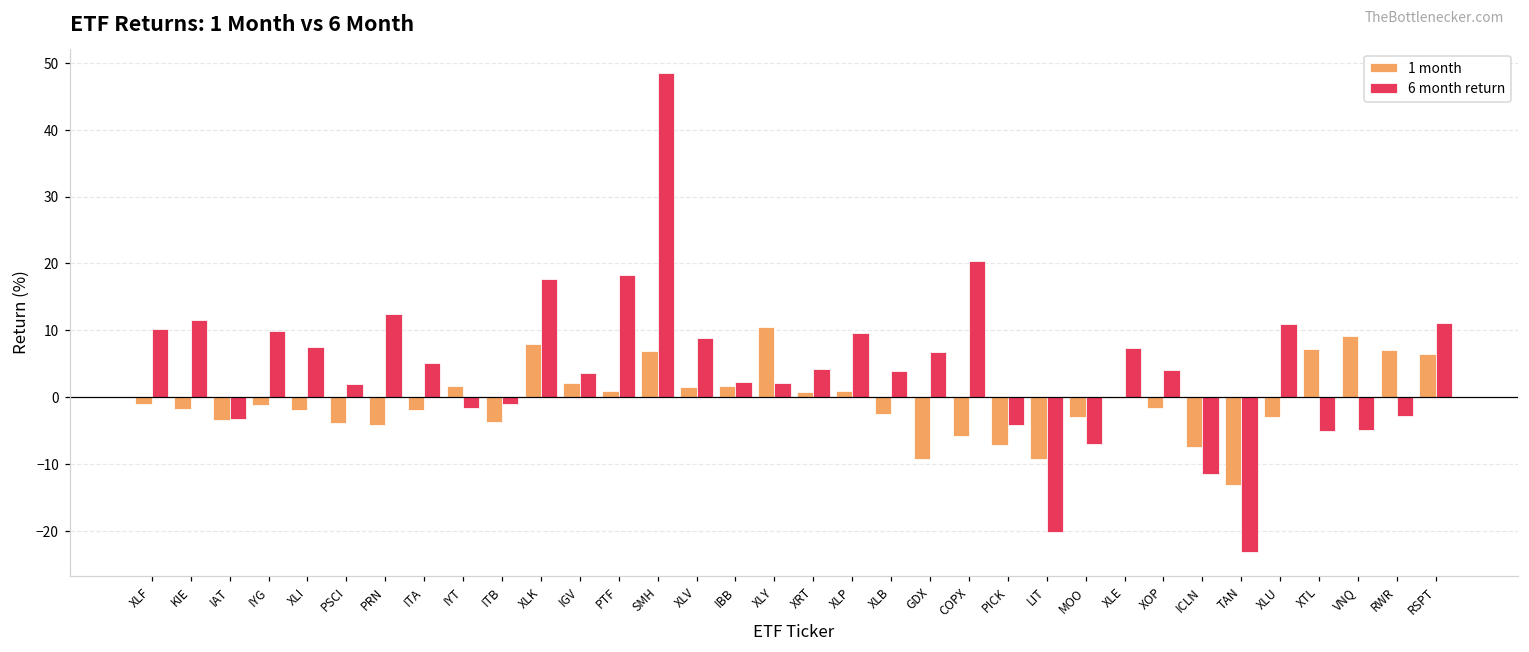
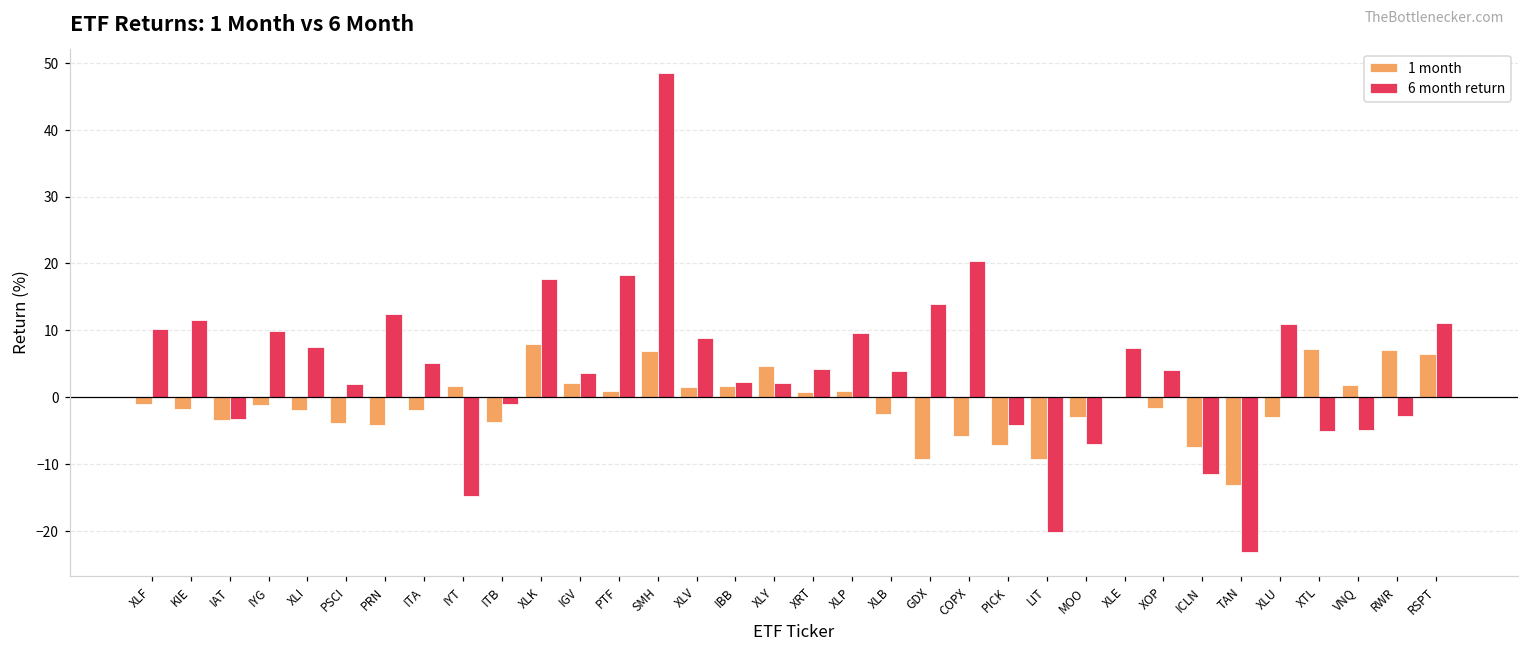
6 month return, IYT: -2 -> -15
1 month, XLY: 10 -> 5
6 month return, GDX: 7 -> 14
1 month, VNQ: 9 -> 2
